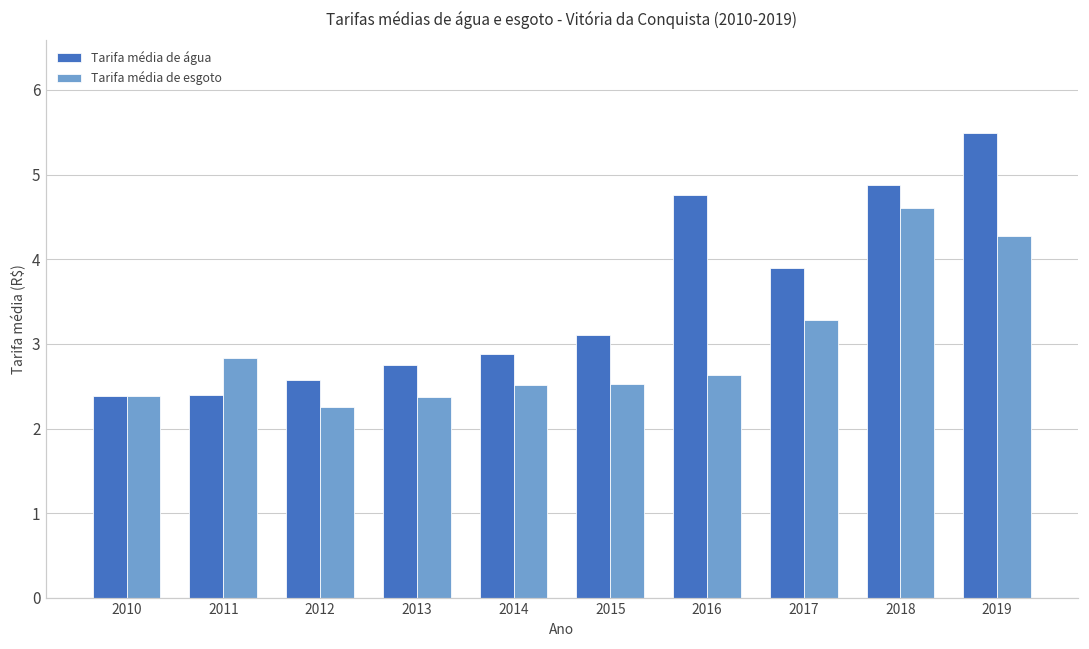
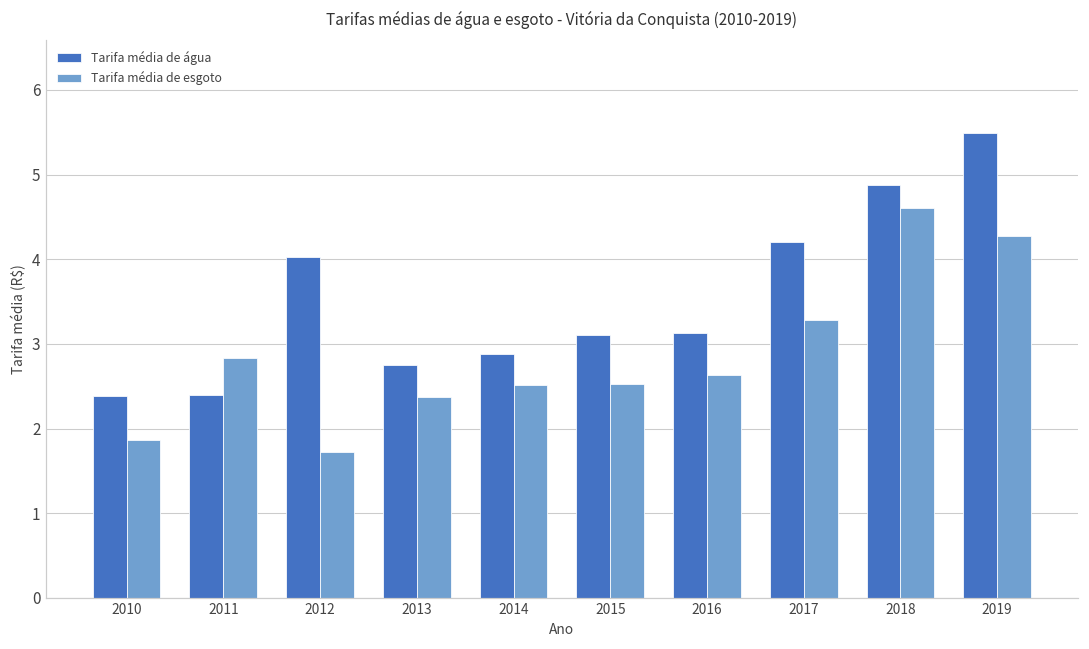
Tarifa média de esgoto, 2010: 2.4 -> 1.9
Tarifa média de água, 2012: 2.6 -> 4.0
Tarifa média de esgoto, 2012: 2.3 -> 1.7
Tarifa média de água, 2016: 4.8 -> 3.1
Tarifa média de água, 2017: 3.9 -> 4.2
